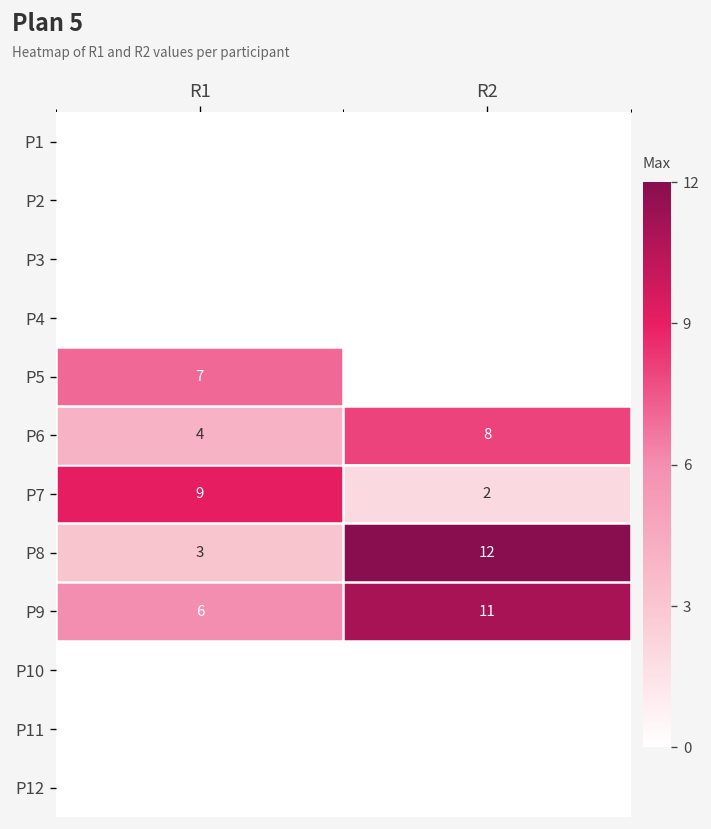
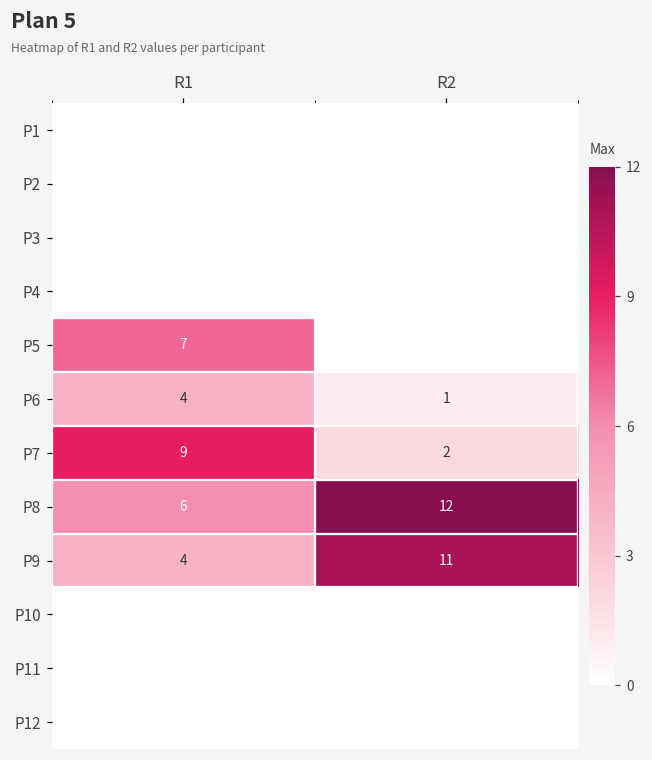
P6, R2: 8 -> 1
P8, R1: 3 -> 6
P9, R1: 6 -> 4
